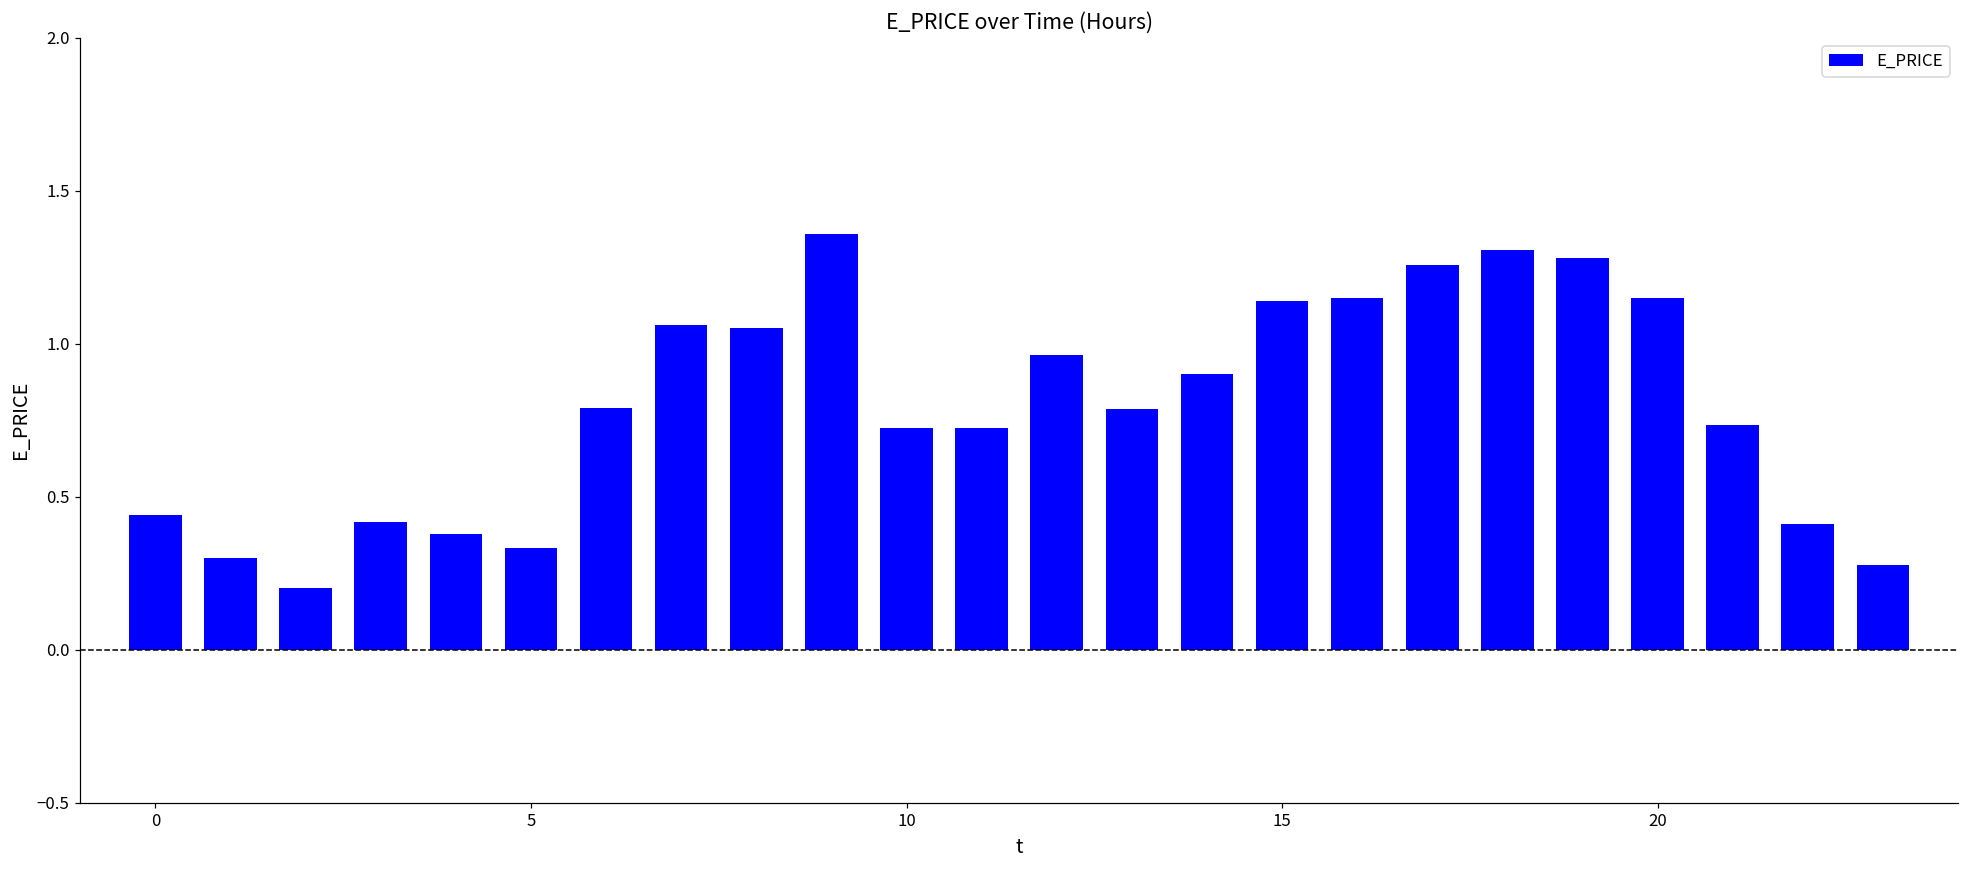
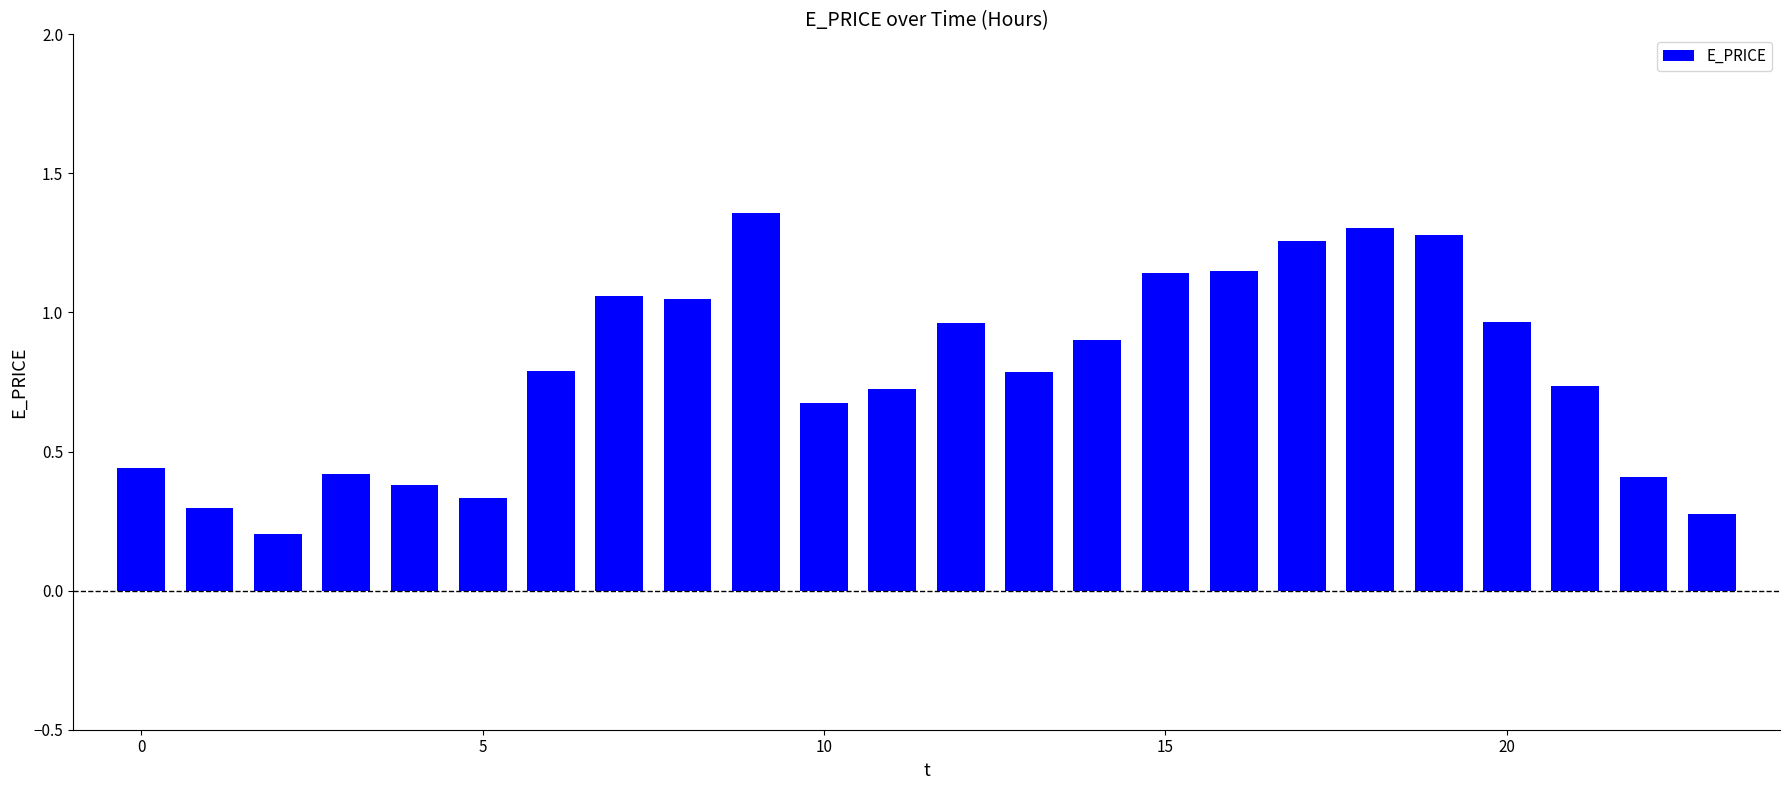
10: 0.72 -> 0.68
20: 1.15 -> 0.96
